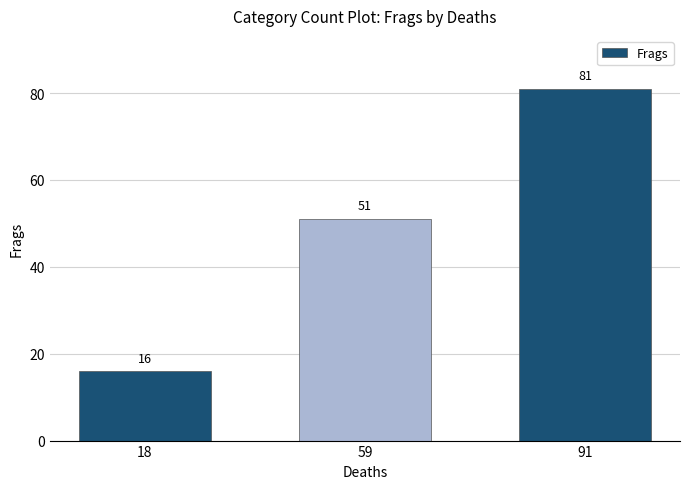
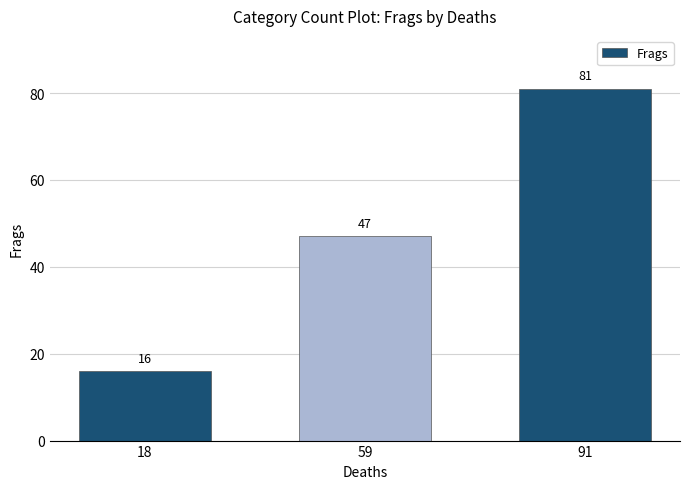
59: 51 -> 47
